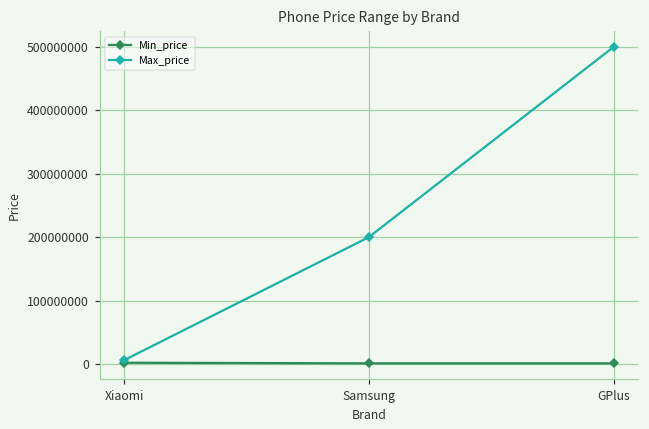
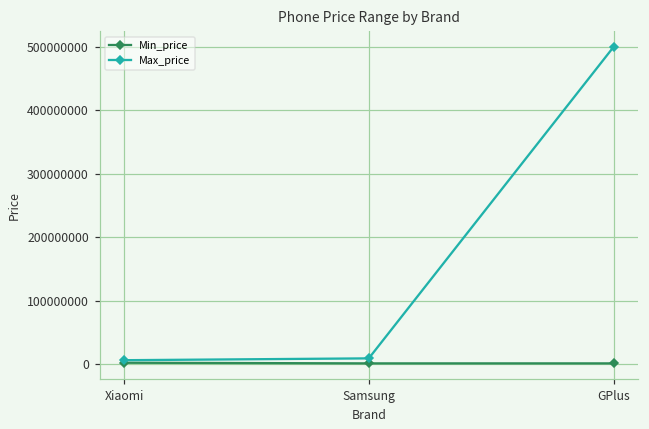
Max_price, Samsung: 200000000 -> 10000000
